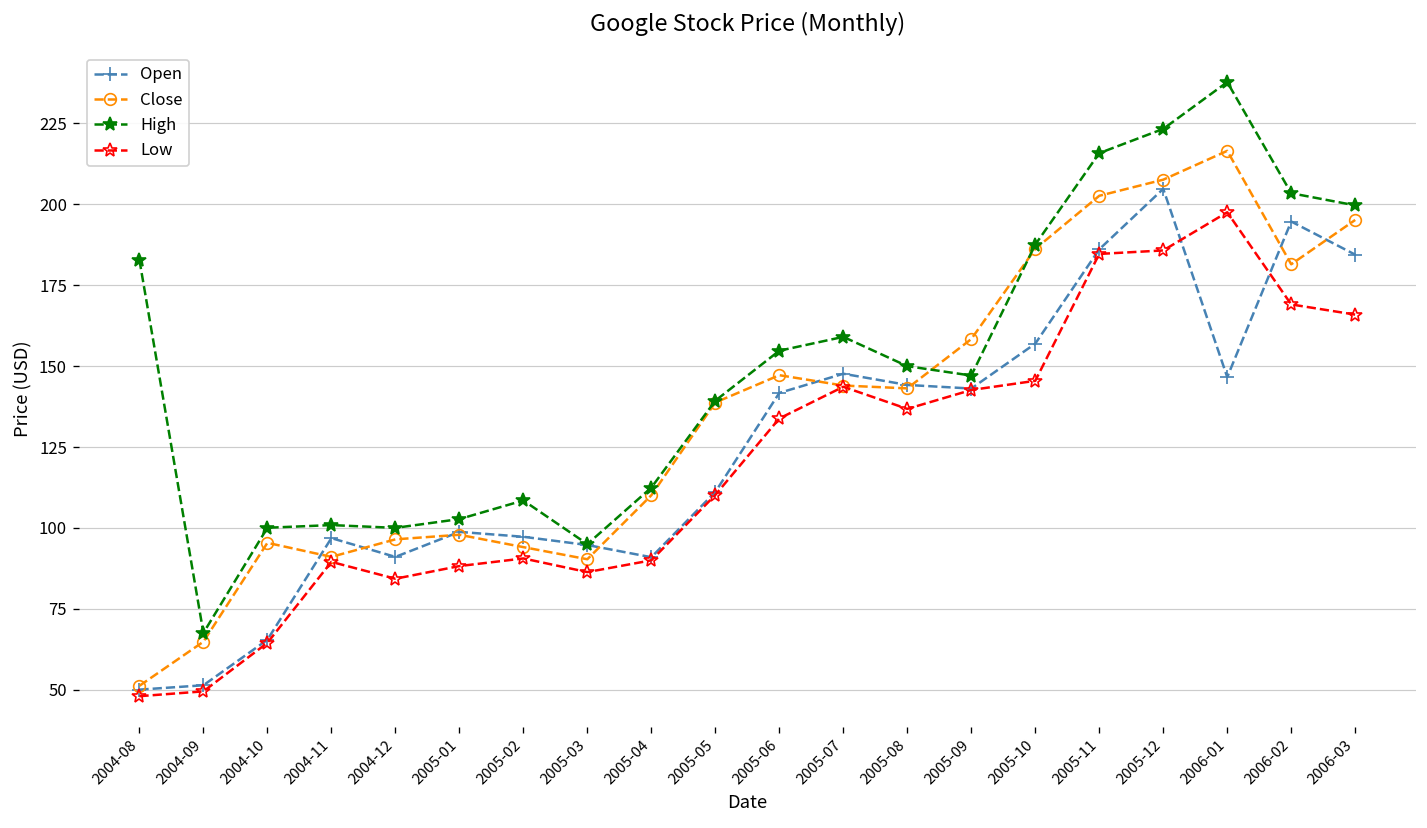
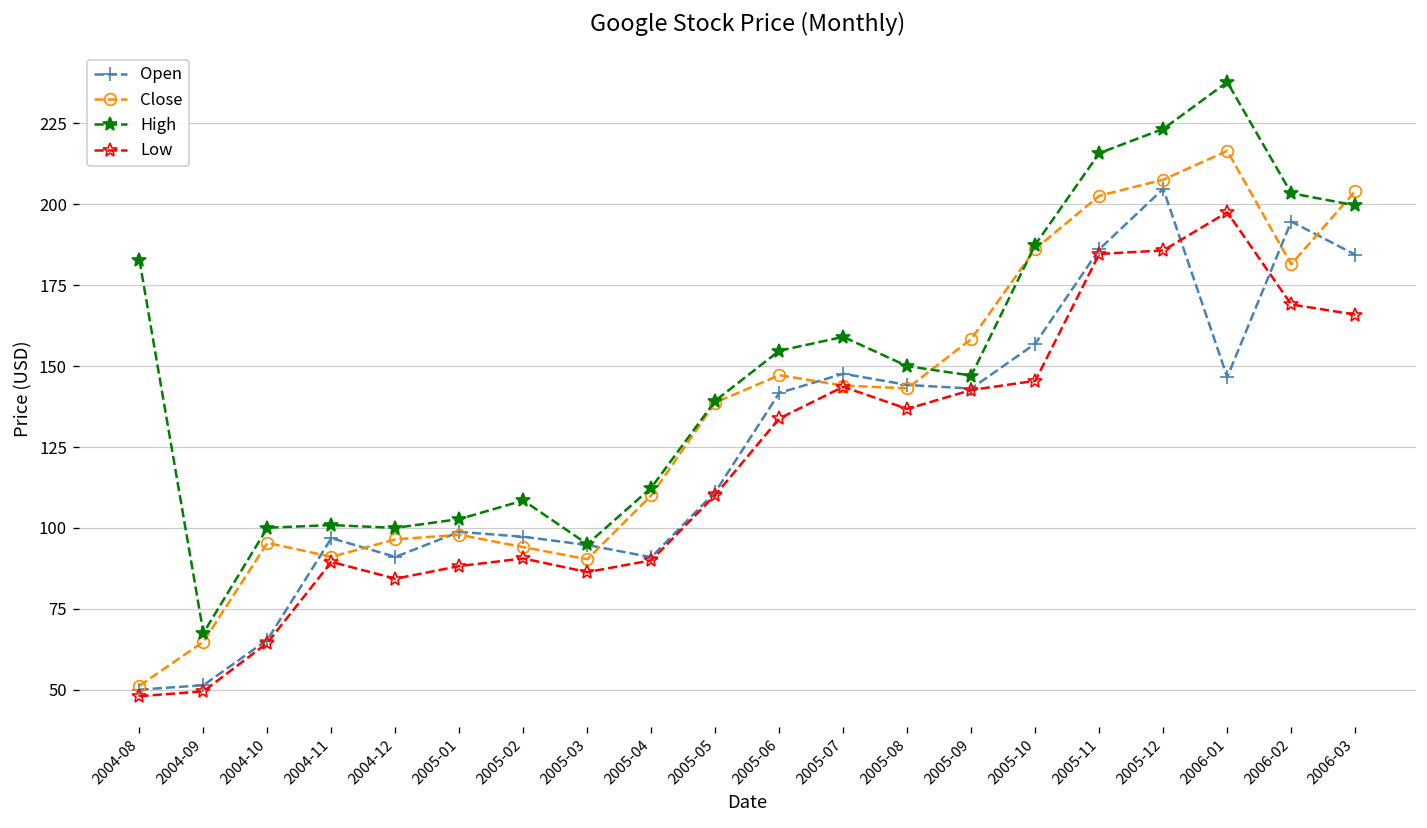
Close, 2006-03: 195 -> 204
